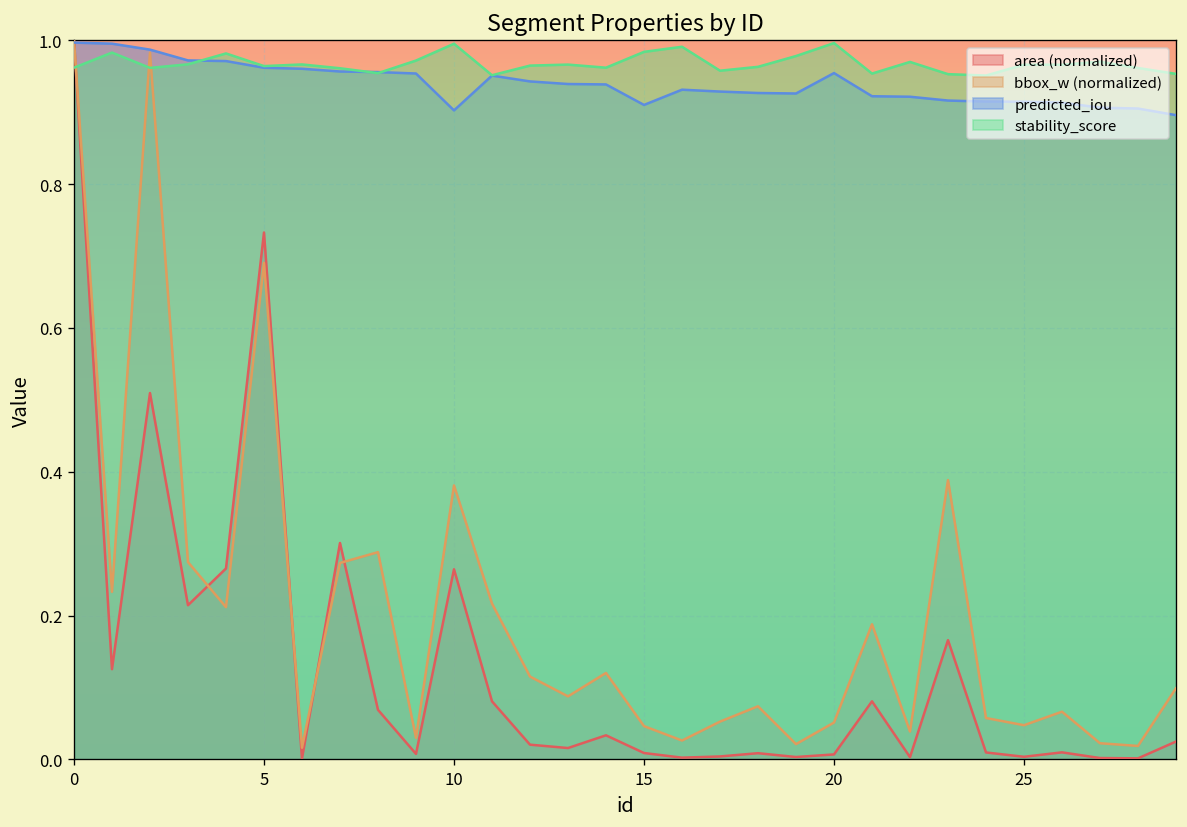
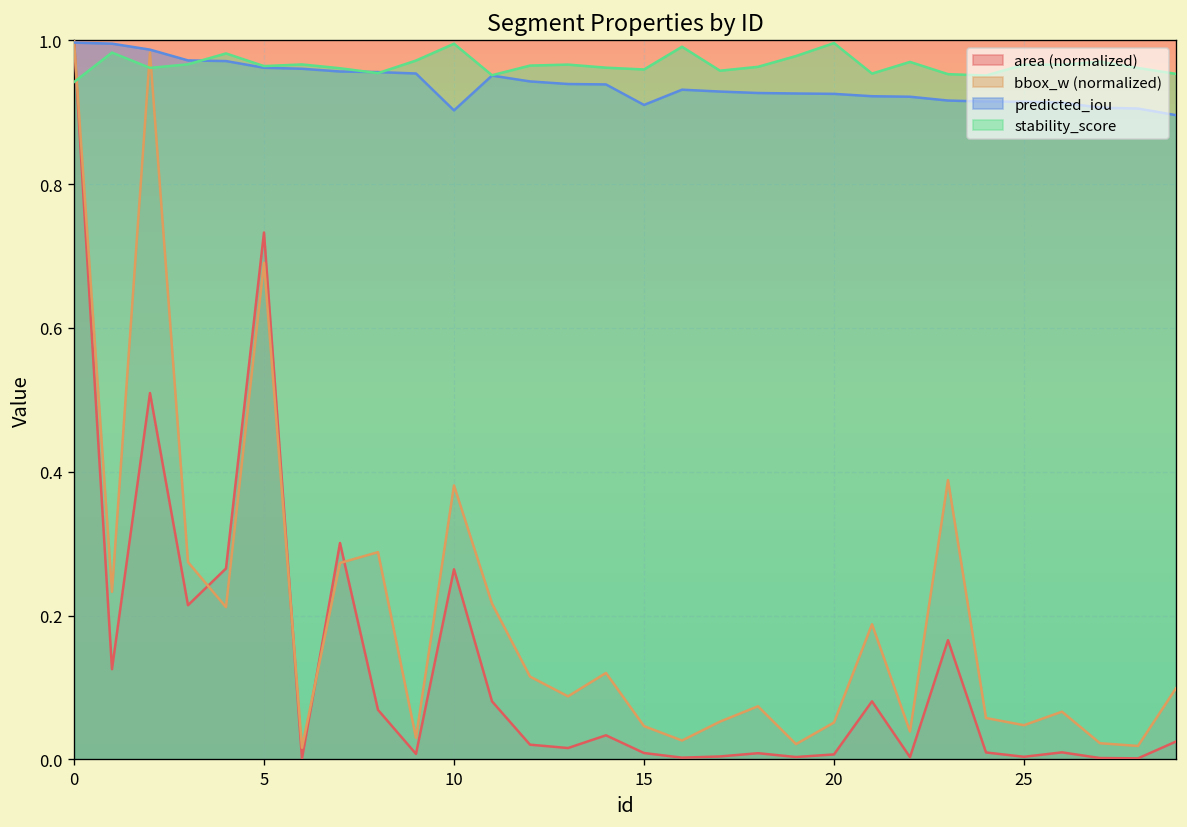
stability_score, 0: 0.96 -> 0.94
stability_score, 15: 0.98 -> 0.96
predicted_iou, 20: 0.95 -> 0.93
